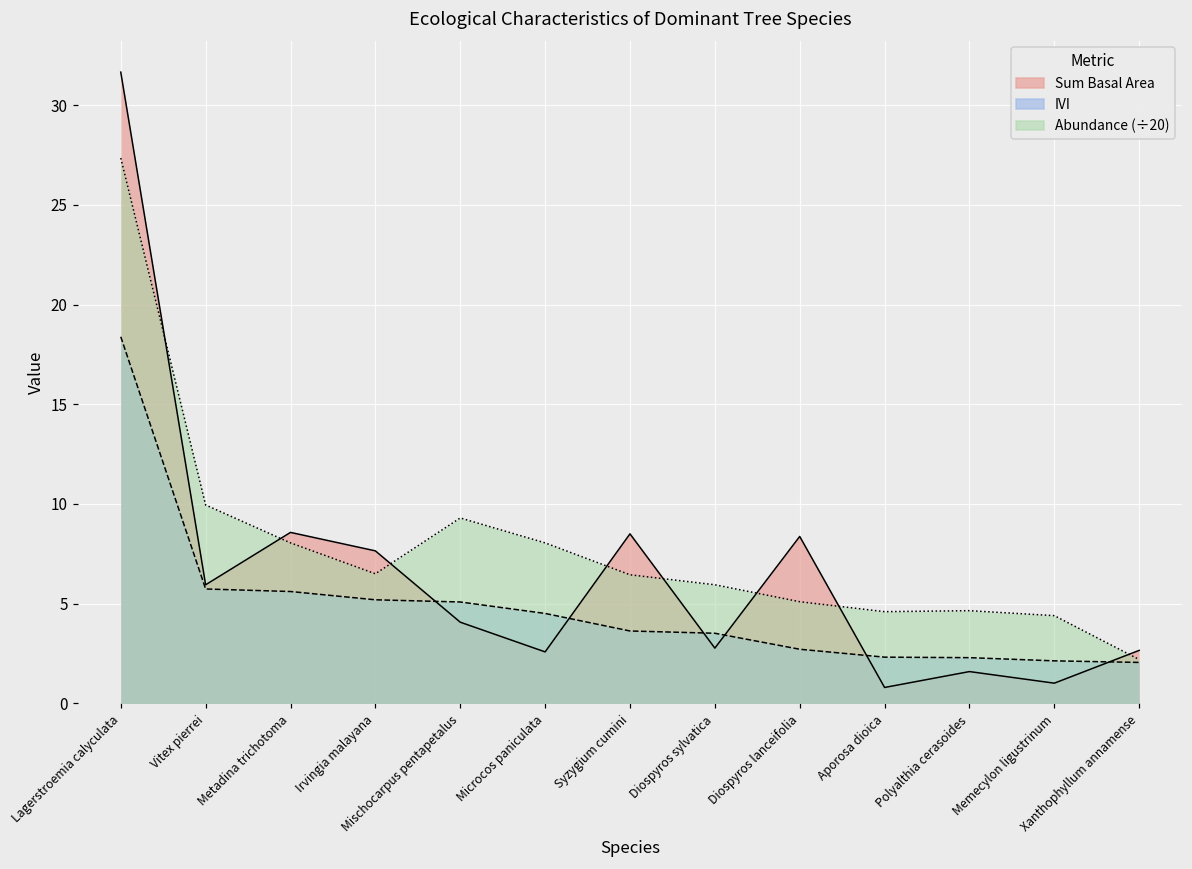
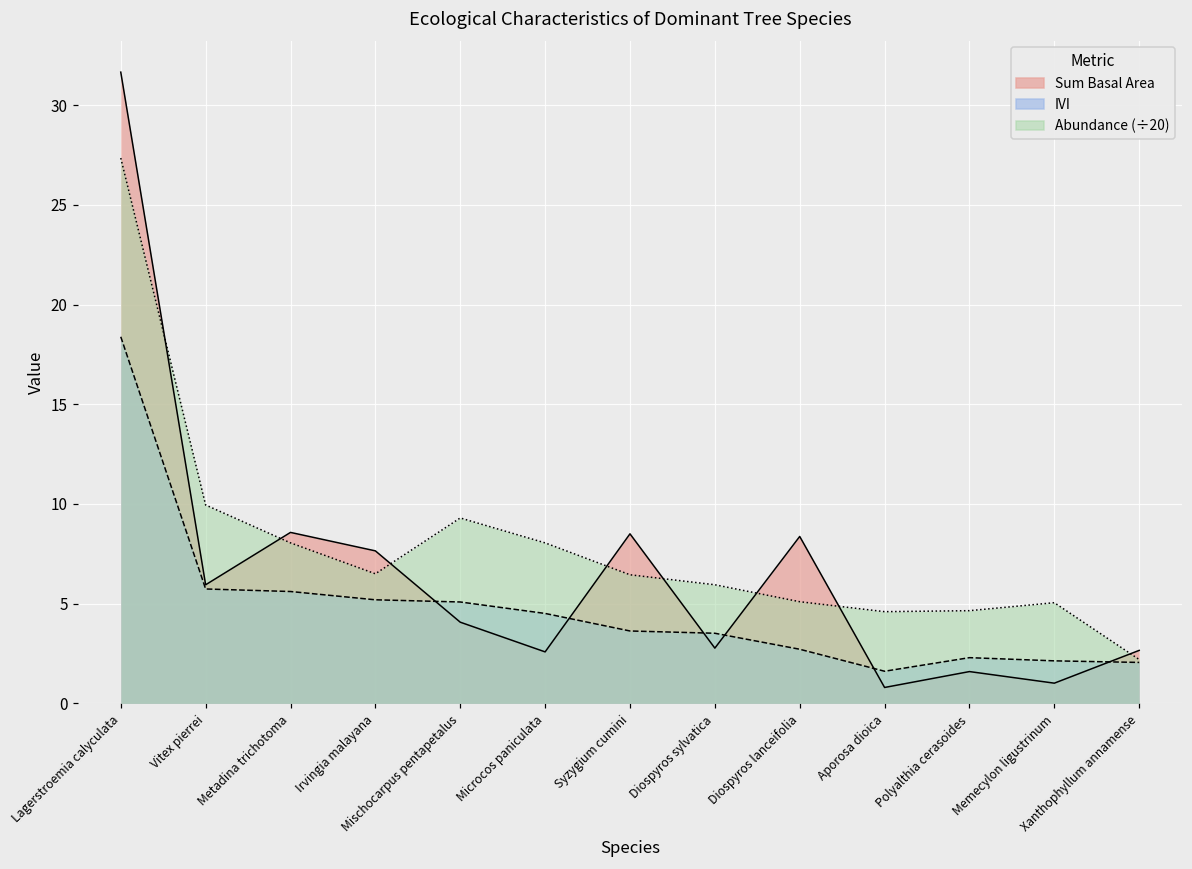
IVI, Aporosa dioica: 2.3 -> 1.6
Abundance (÷20), Memecylon ligustrinum: 4.4 -> 5.1
